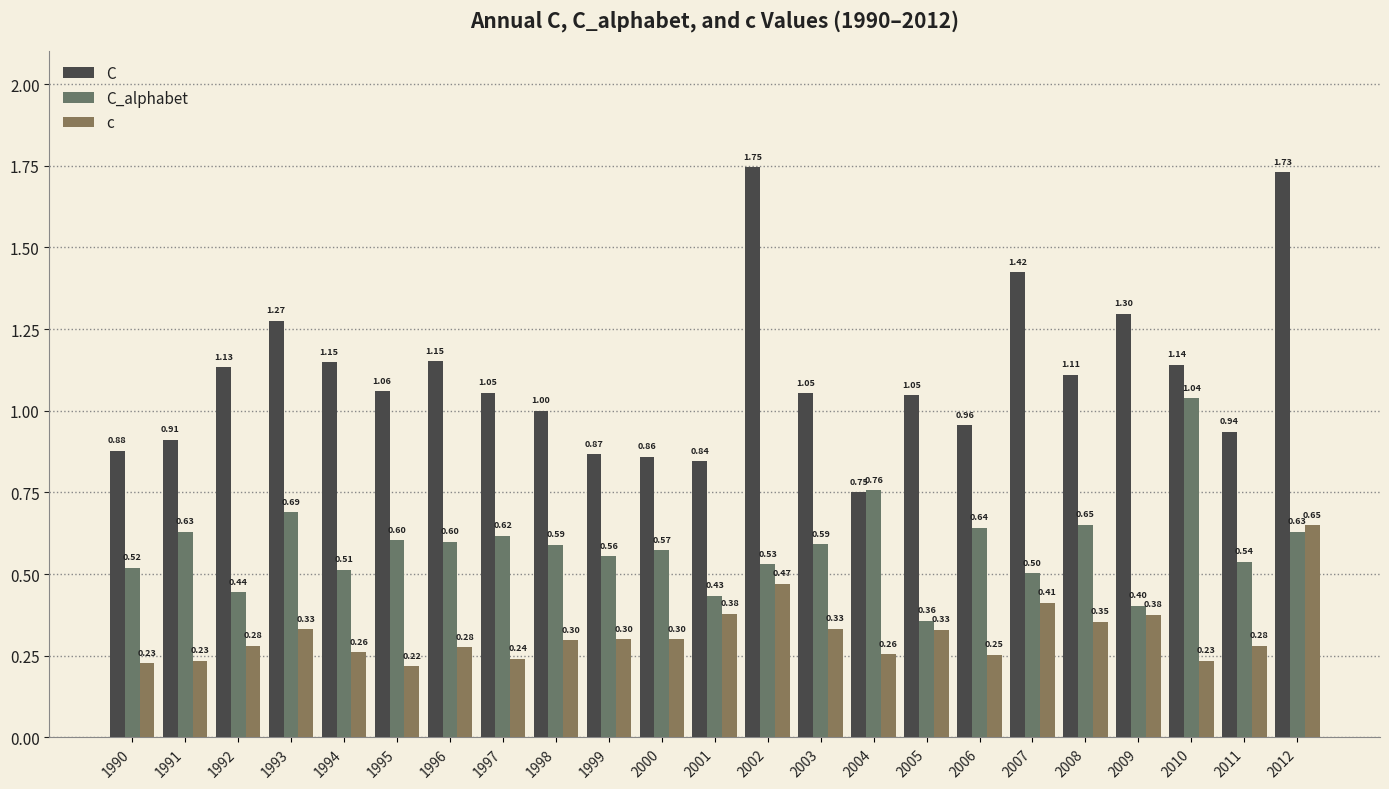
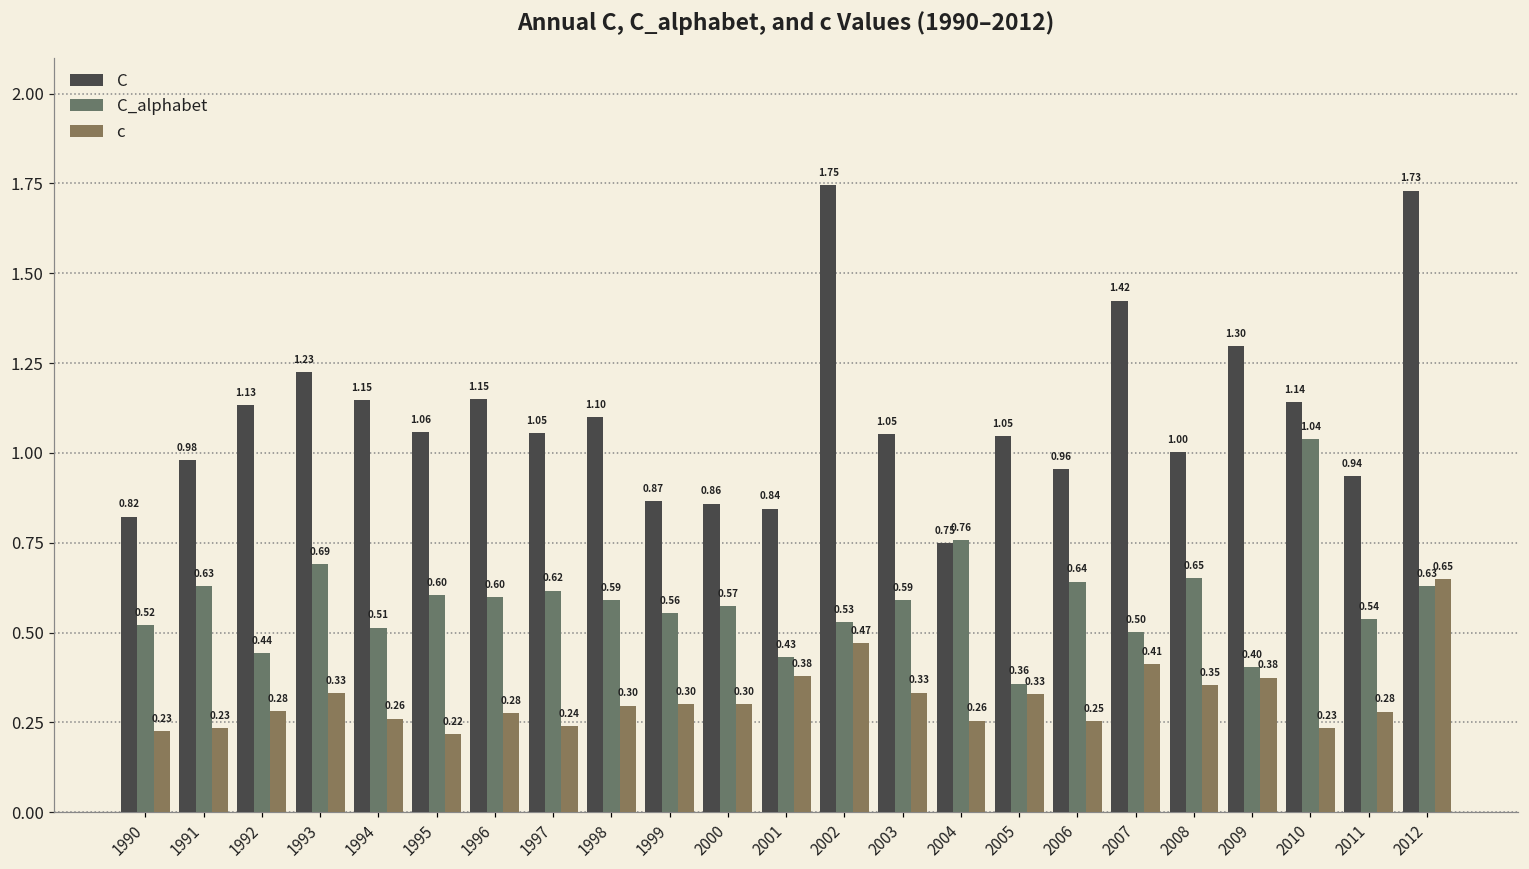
C, 1990: 0.88 -> 0.82
C, 1991: 0.91 -> 0.98
C, 1993: 1.27 -> 1.23
C, 1998: 1.00 -> 1.10
C, 2008: 1.11 -> 1.00
